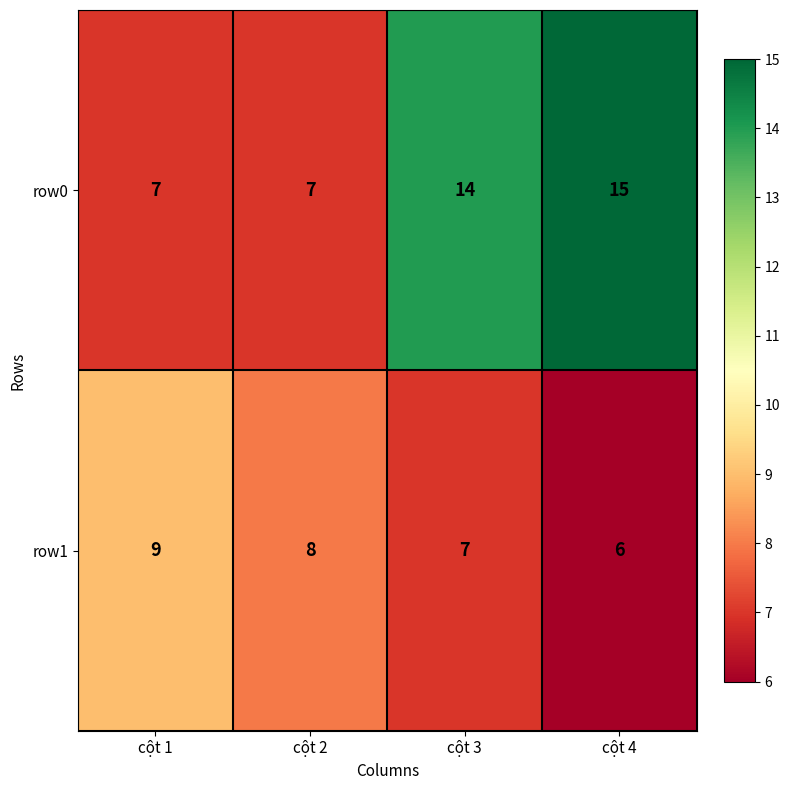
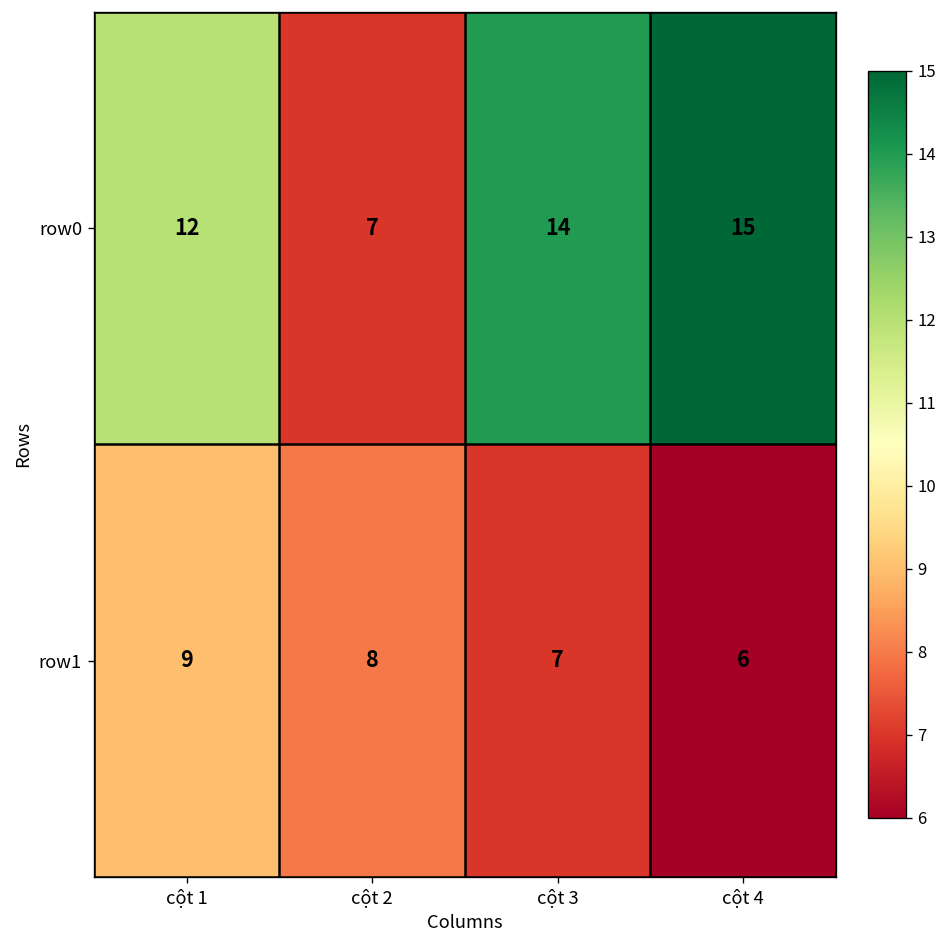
row0, cột 1: 7 -> 12
